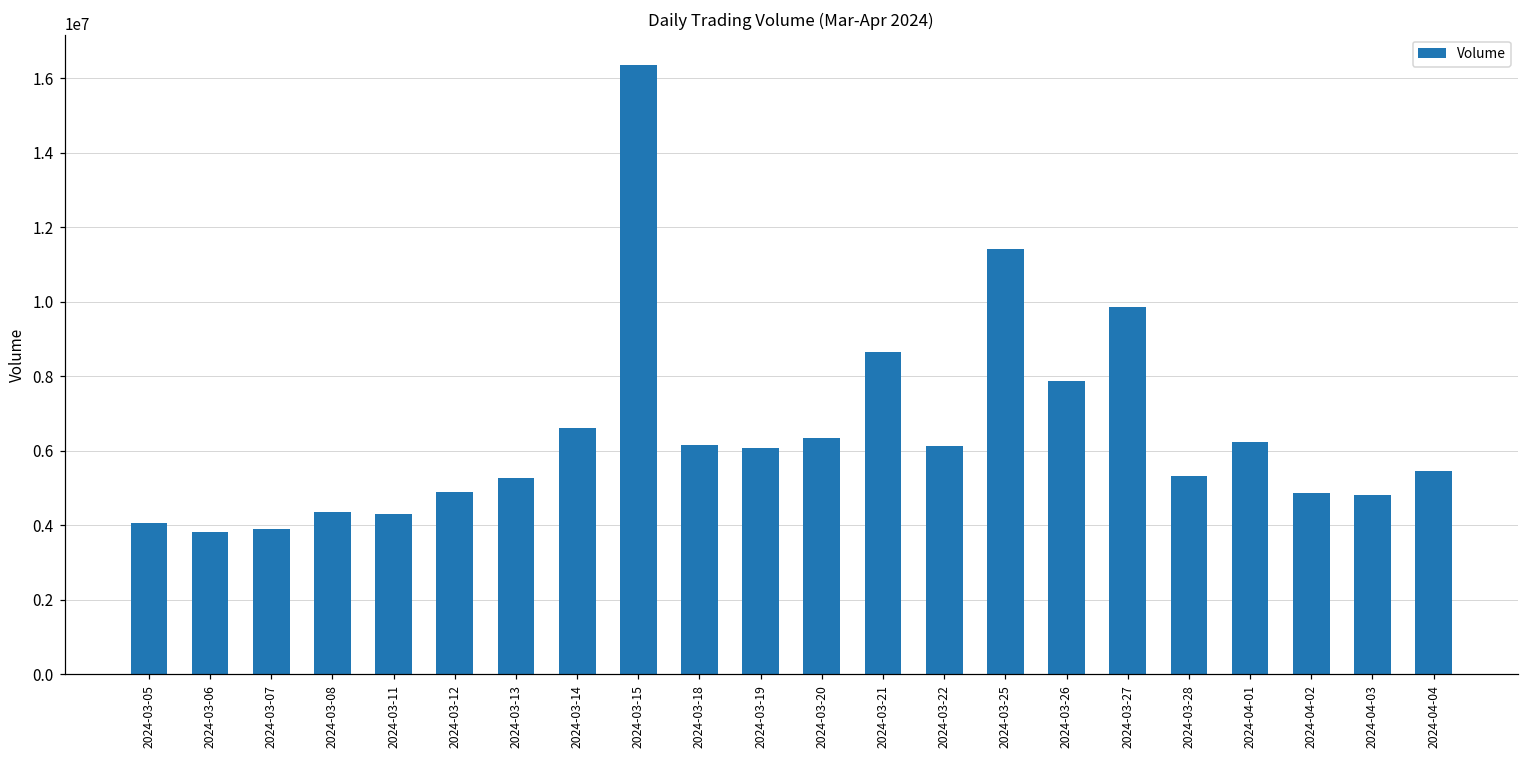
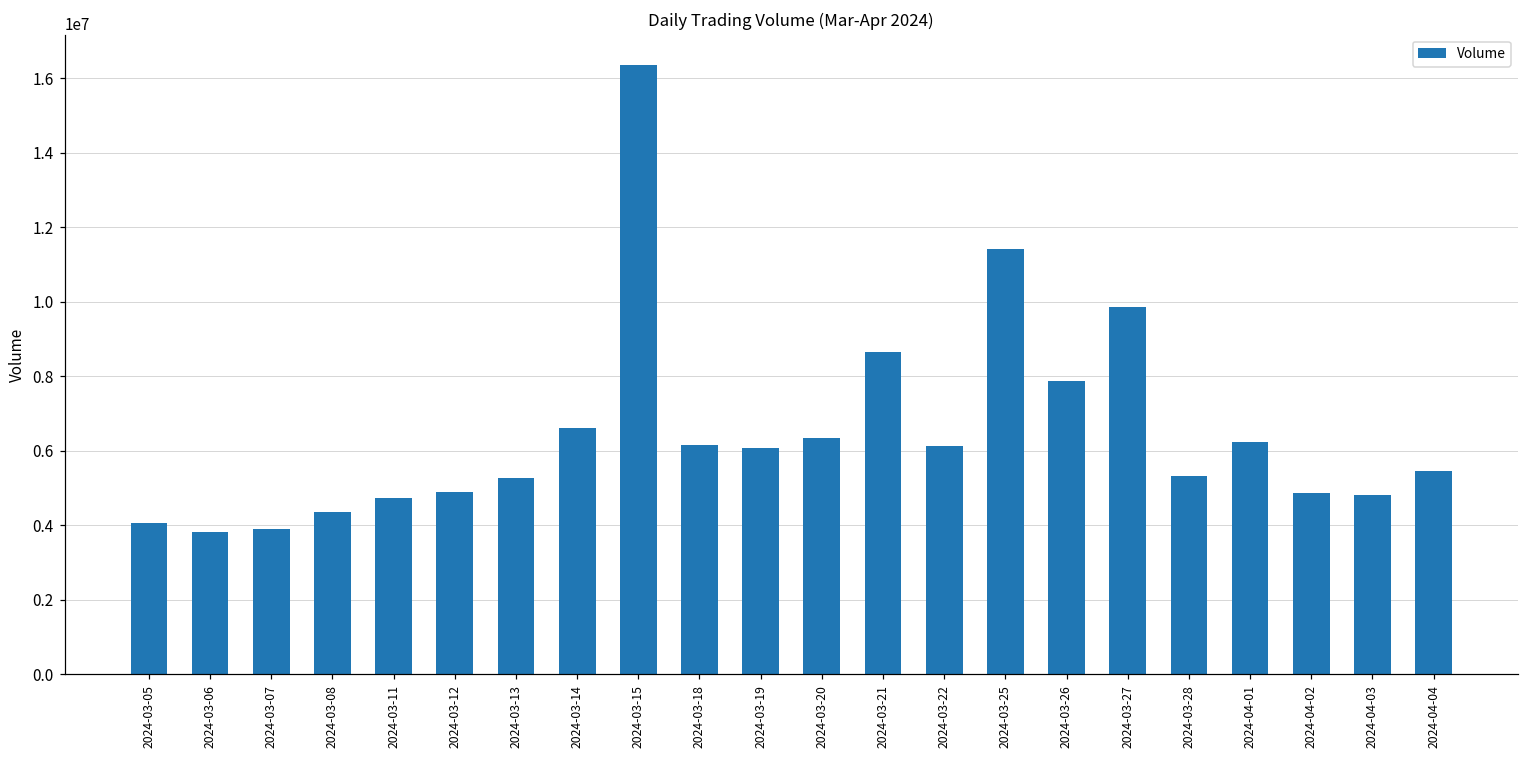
2024-03-11: 4300000 -> 4700000
